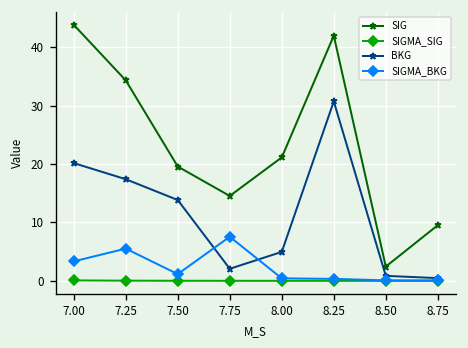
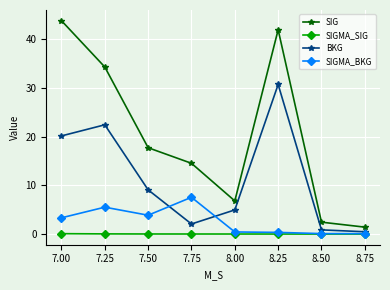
BKG, 7.25: 17 -> 22
SIG, 7.50: 20 -> 18
BKG, 7.50: 14 -> 9
SIGMA_BKG, 7.50: 1 -> 4
SIG, 8.00: 21 -> 7
SIG, 8.75: 10 -> 1
